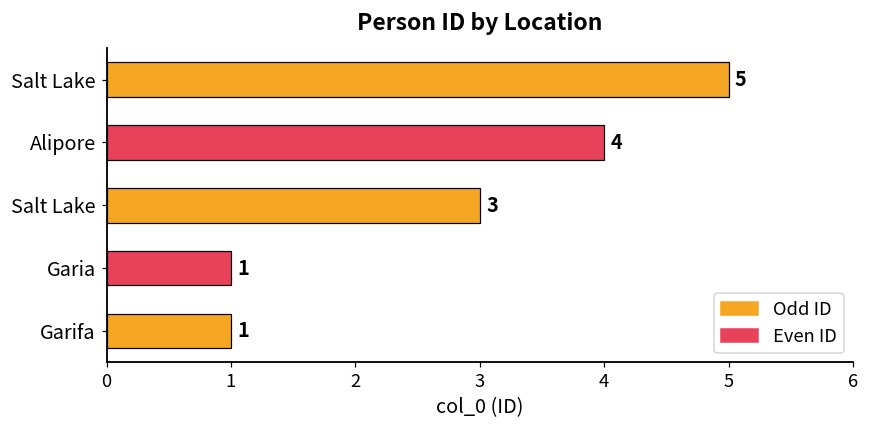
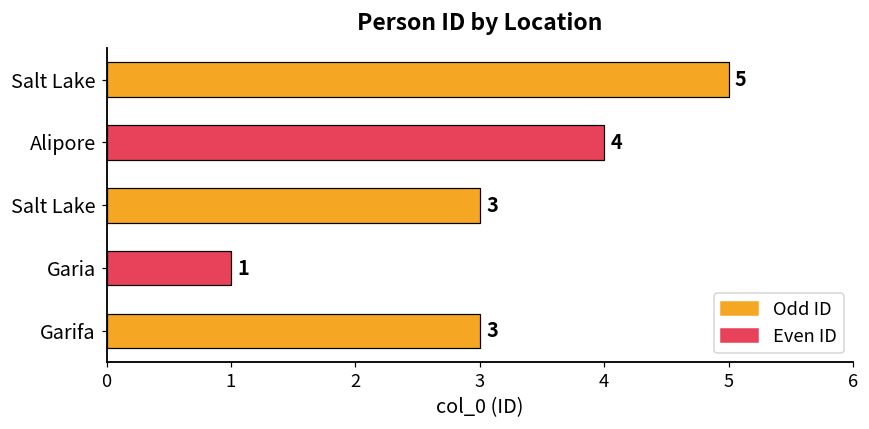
Garifa: 1 -> 3
